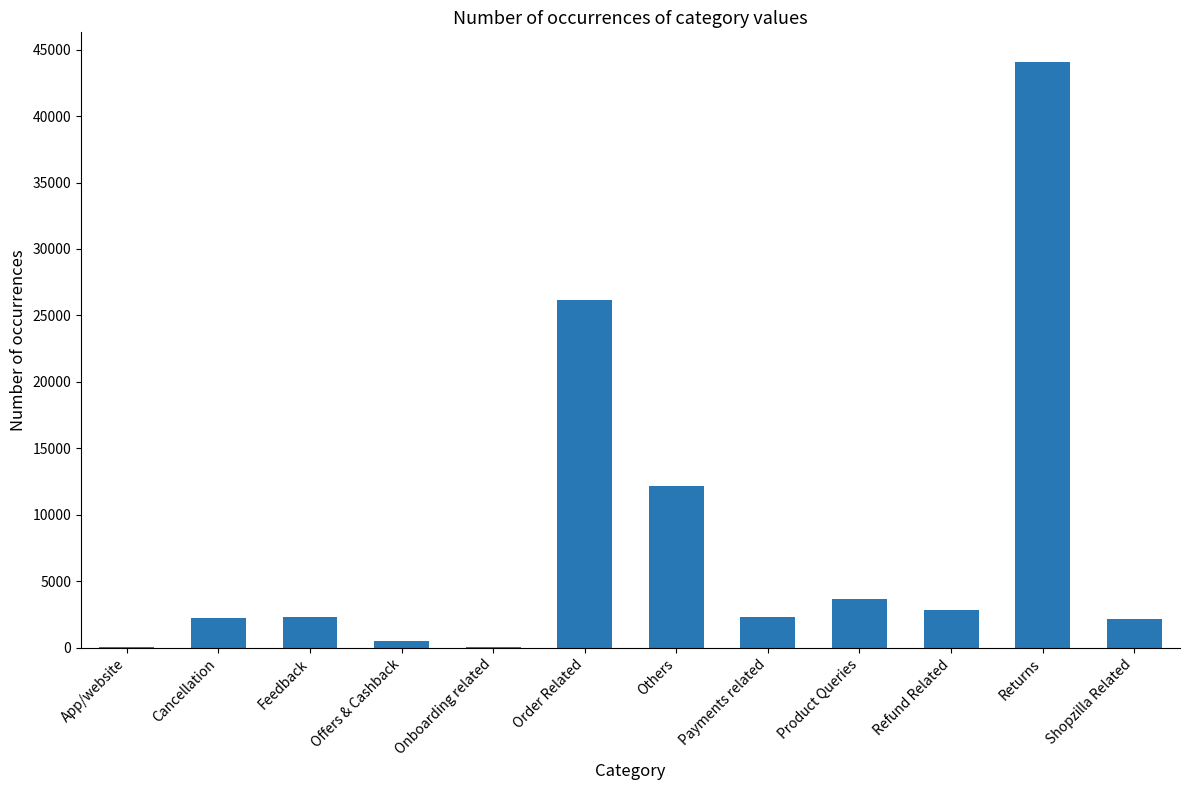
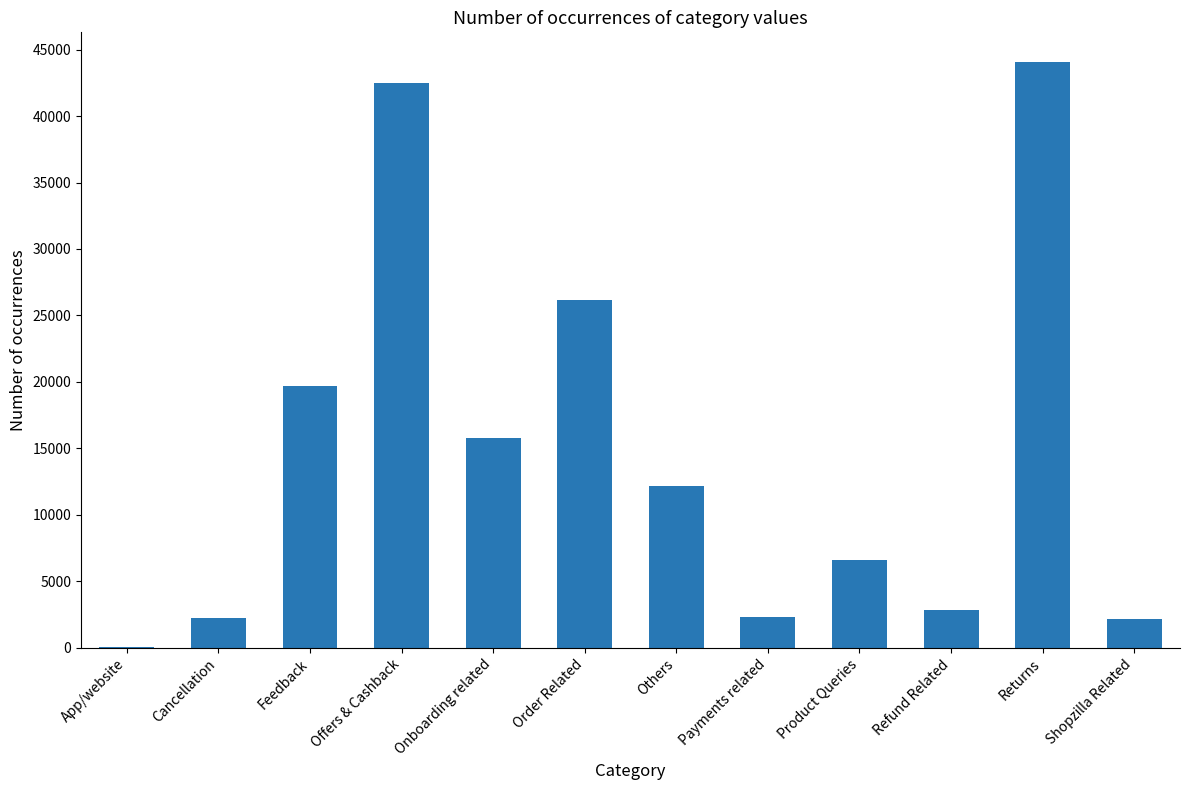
Feedback: 2300 -> 19700
Offers & Cashback: 500 -> 42500
Onboarding related: 100 -> 15800
Product Queries: 3700 -> 6600
